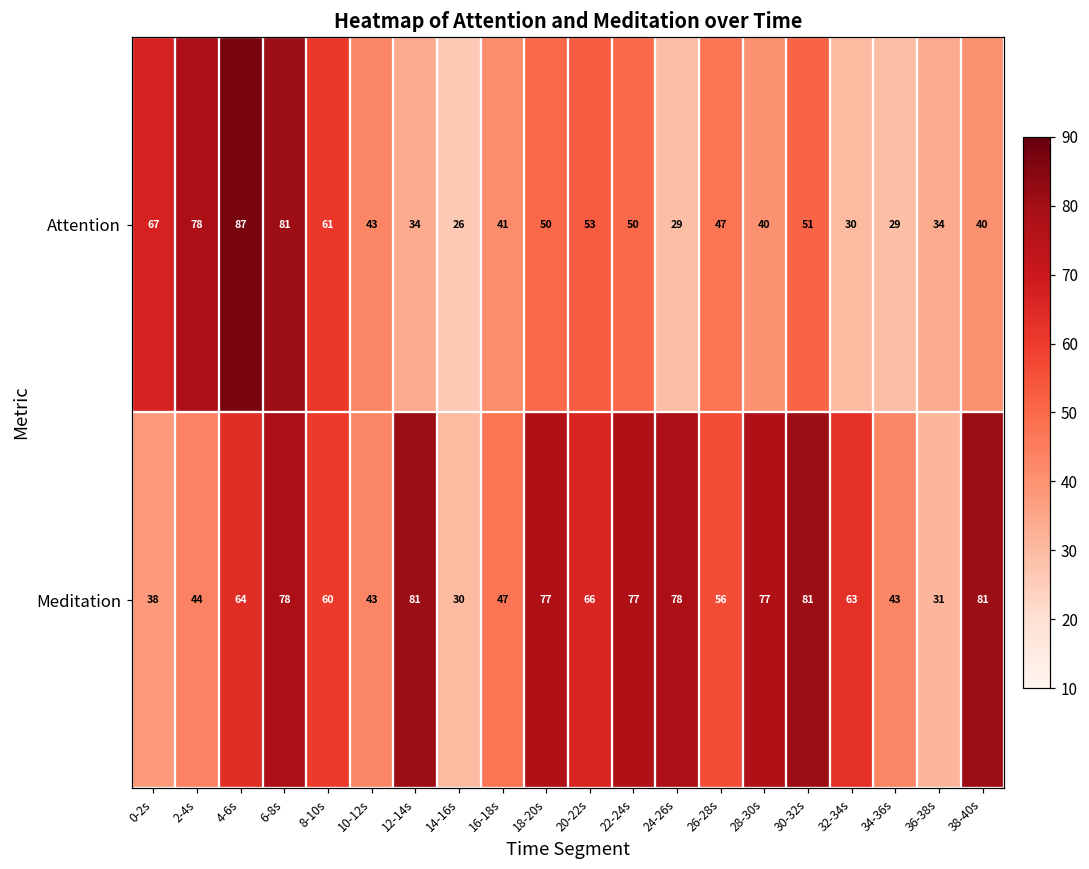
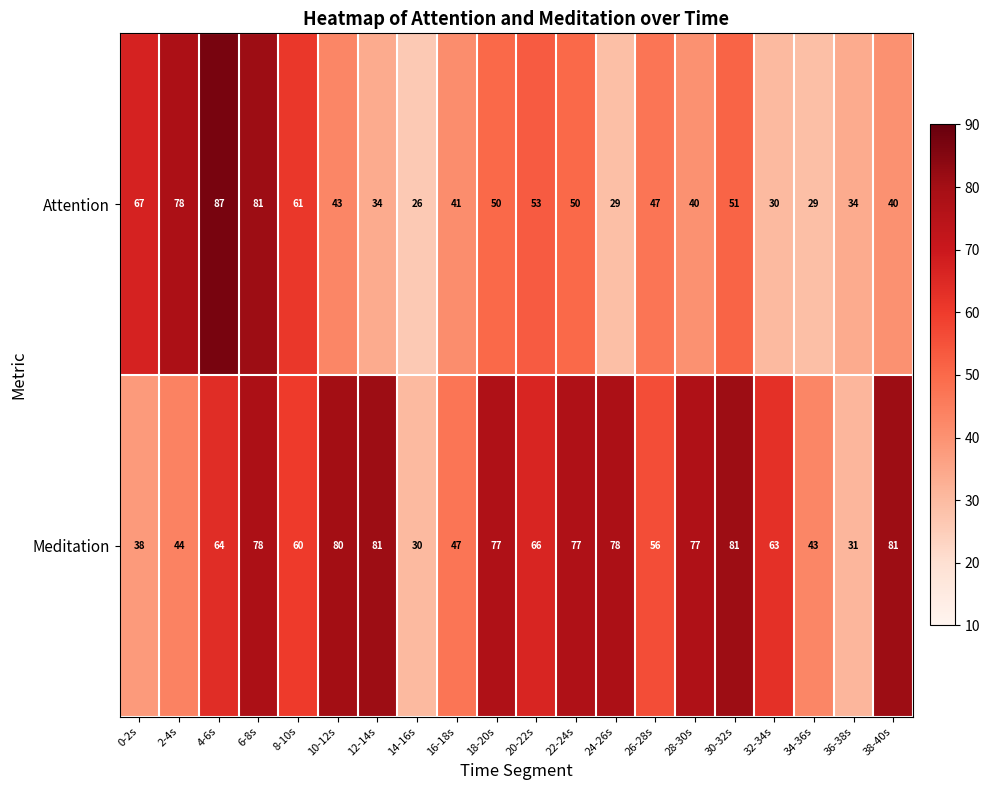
Meditation, 10-12s: 43 -> 80
